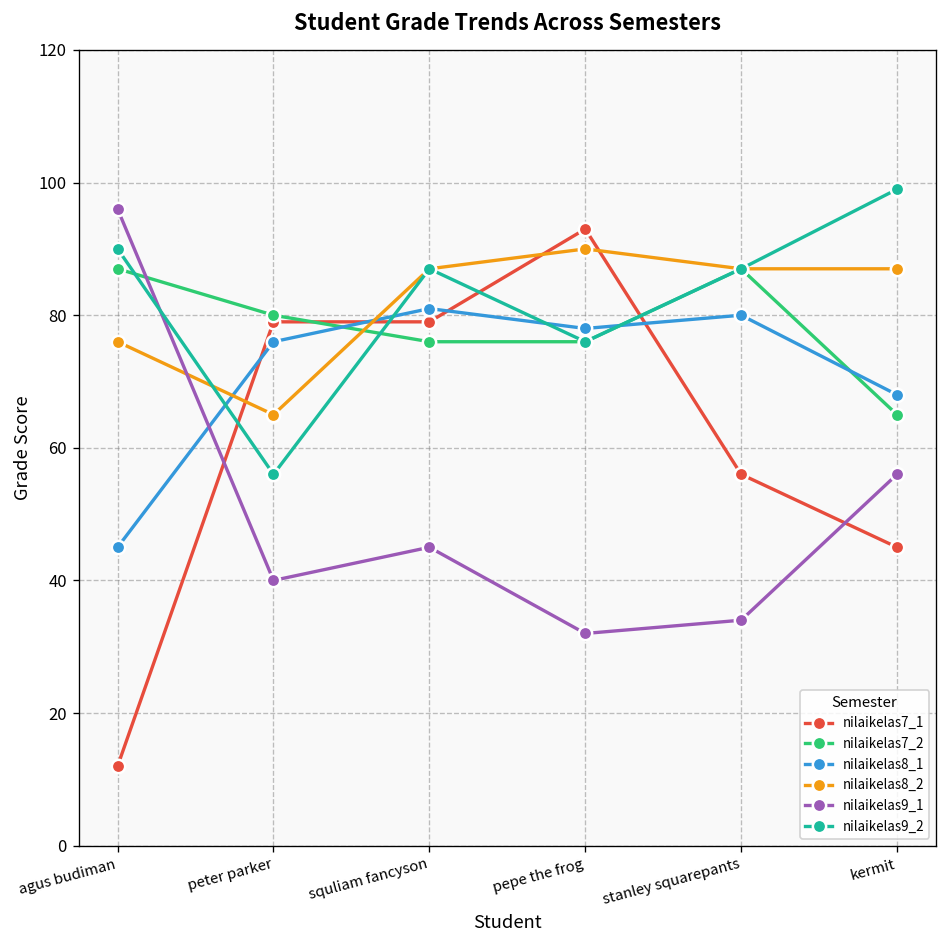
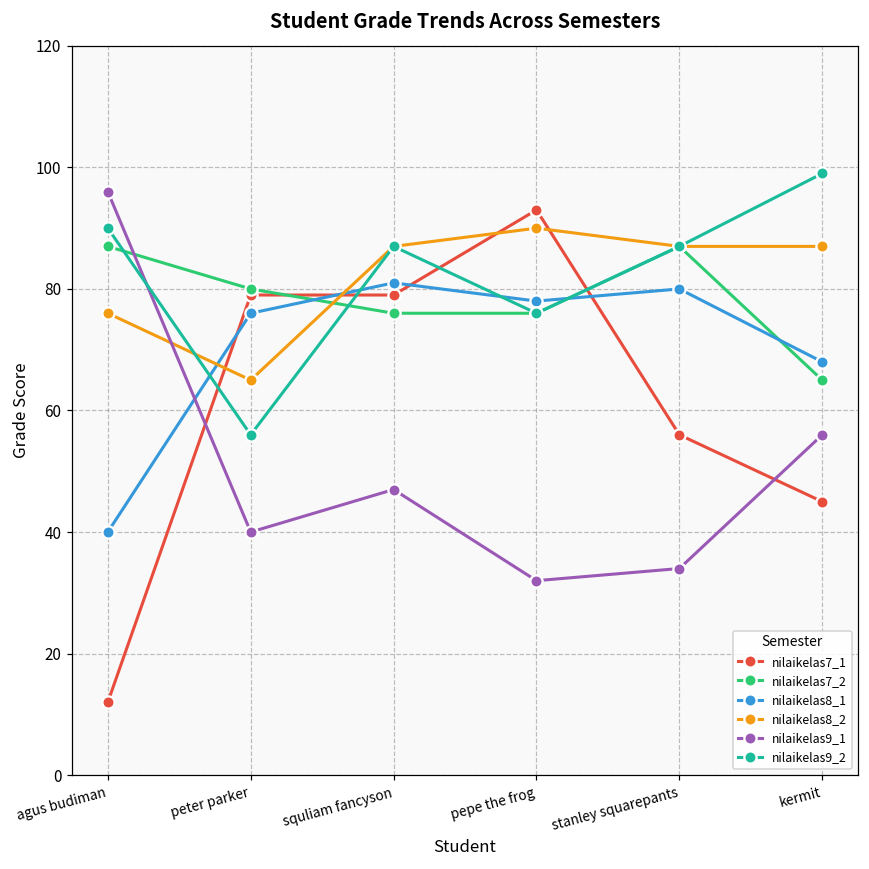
nilaikelas8_1, agus budiman: 45 -> 40
nilaikelas9_1, squliam fancyson: 45 -> 47
